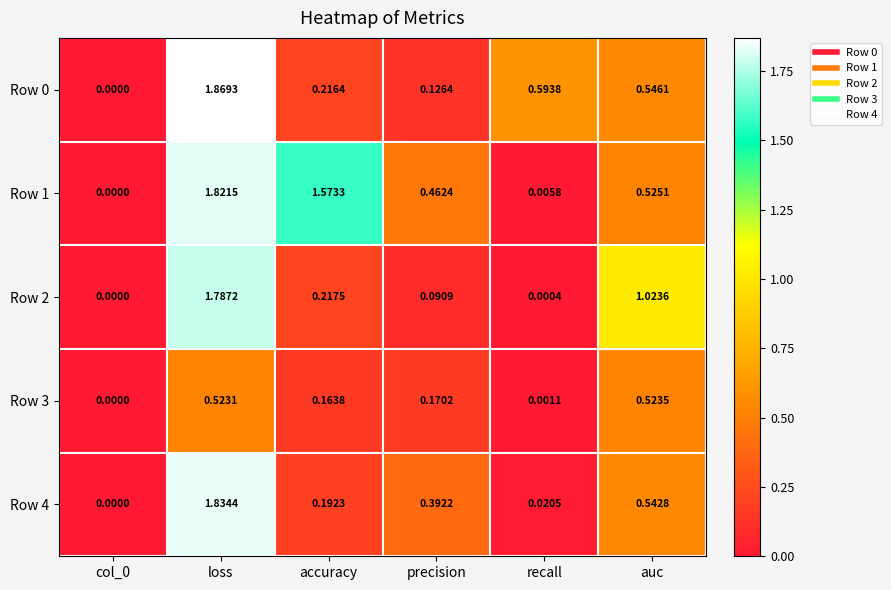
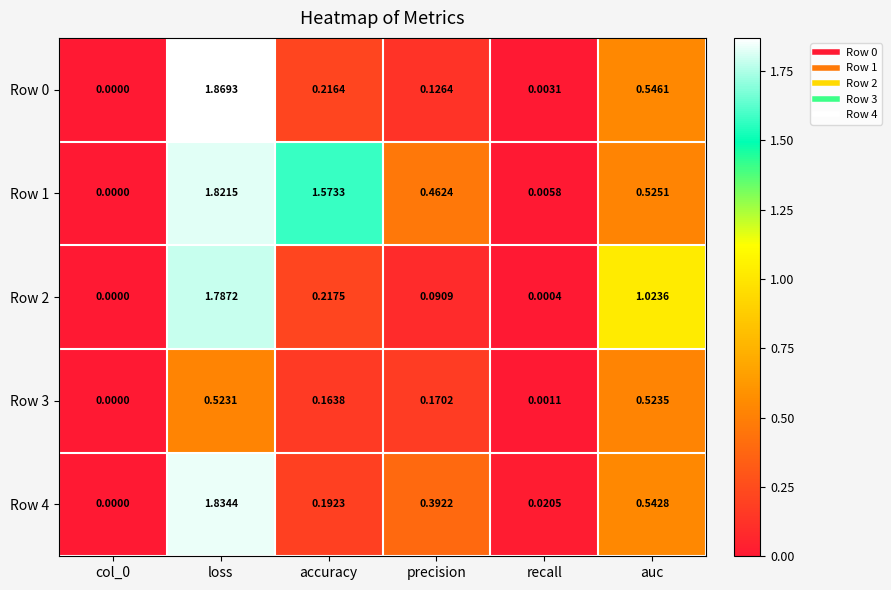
Row 0, recall: 0.5938 -> 0.0031
